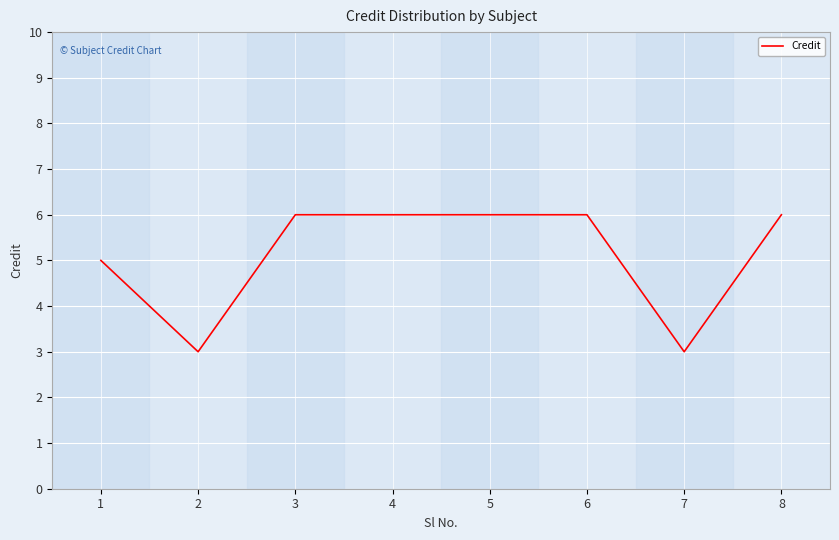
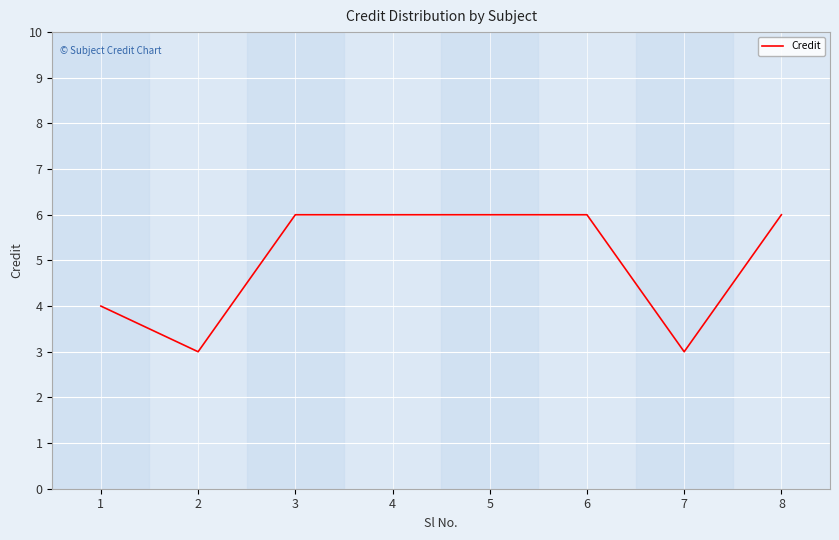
1: 5 -> 4
